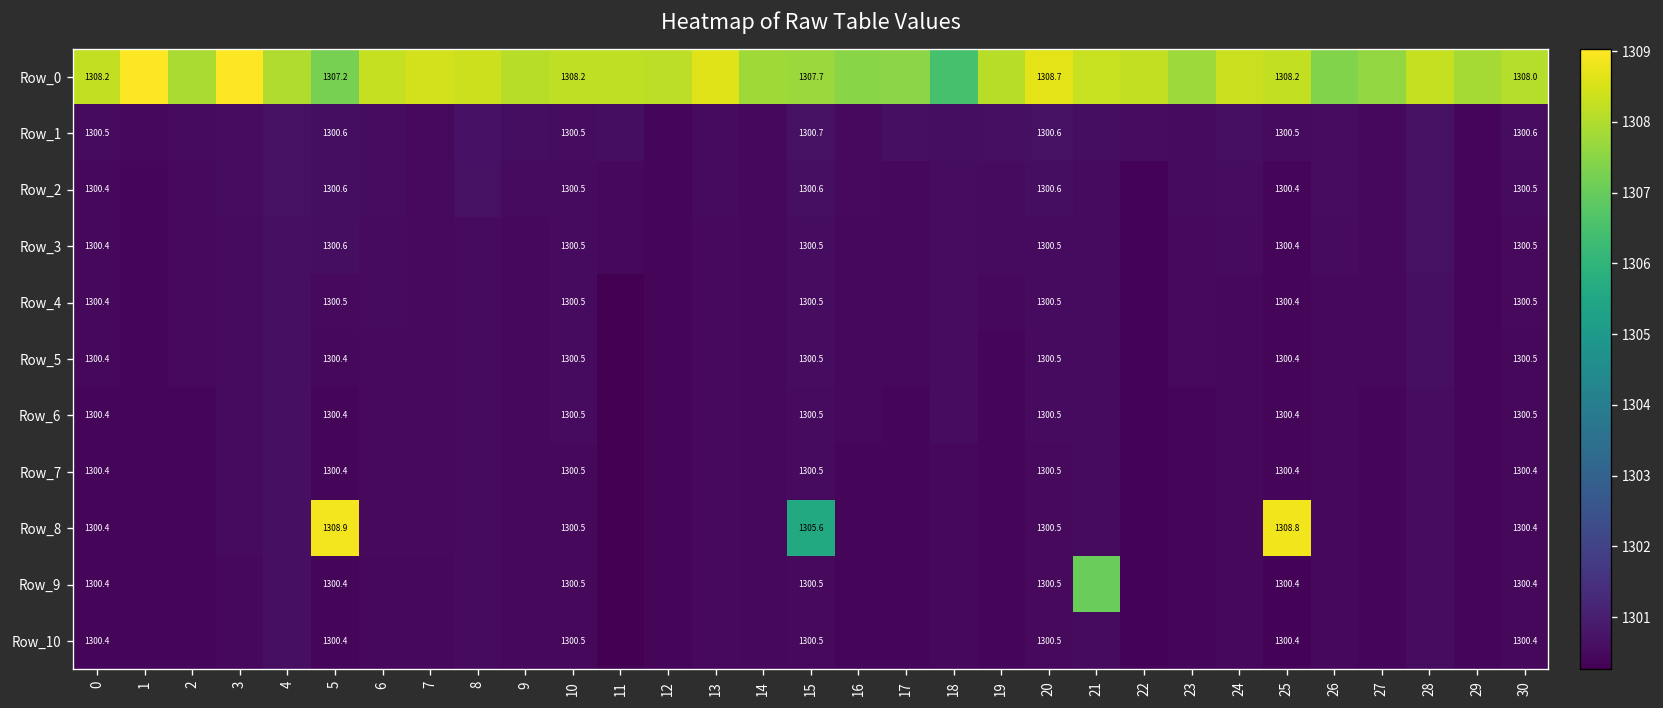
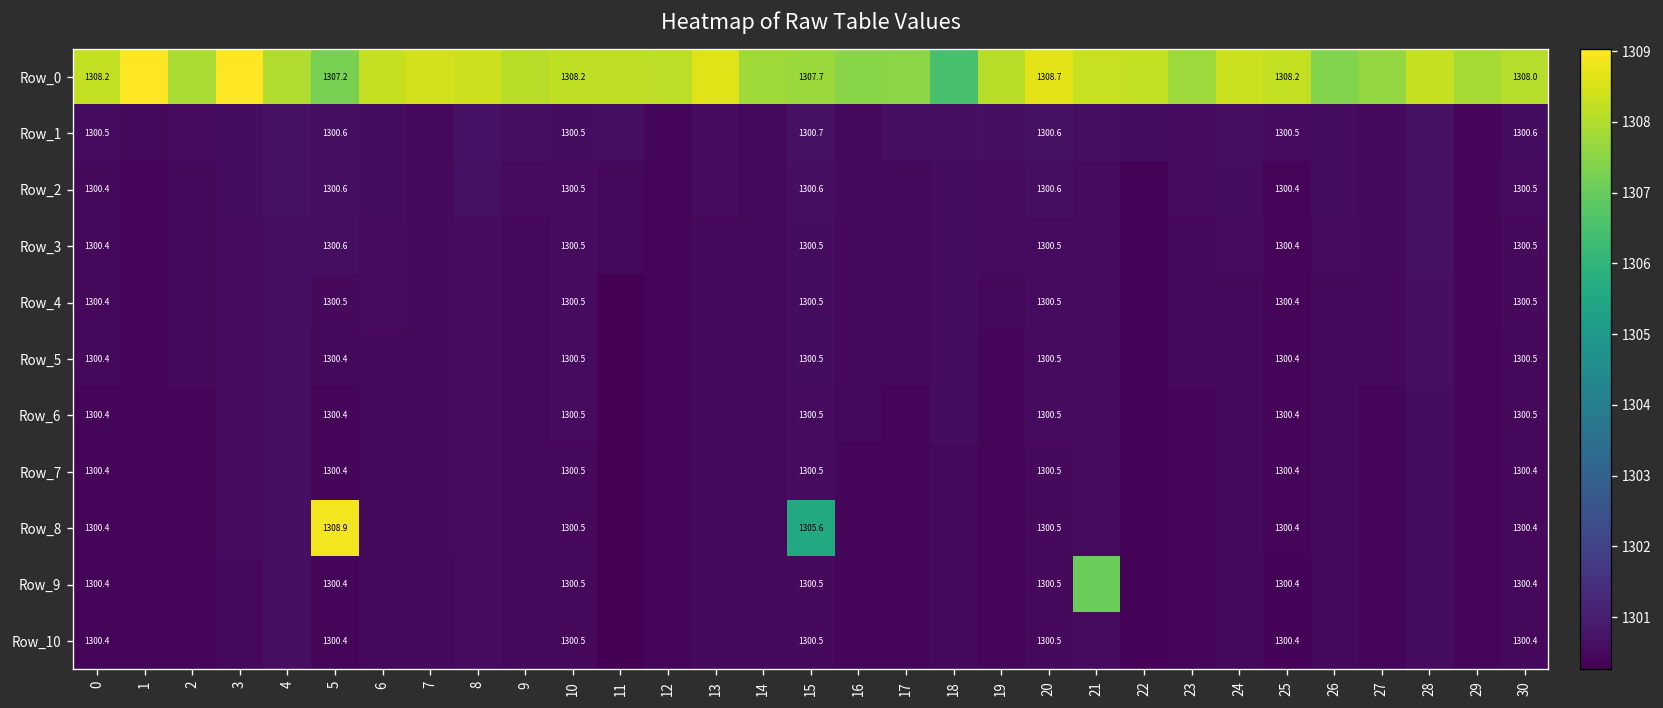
Row_8, 25: 1308.8 -> 1300.4
